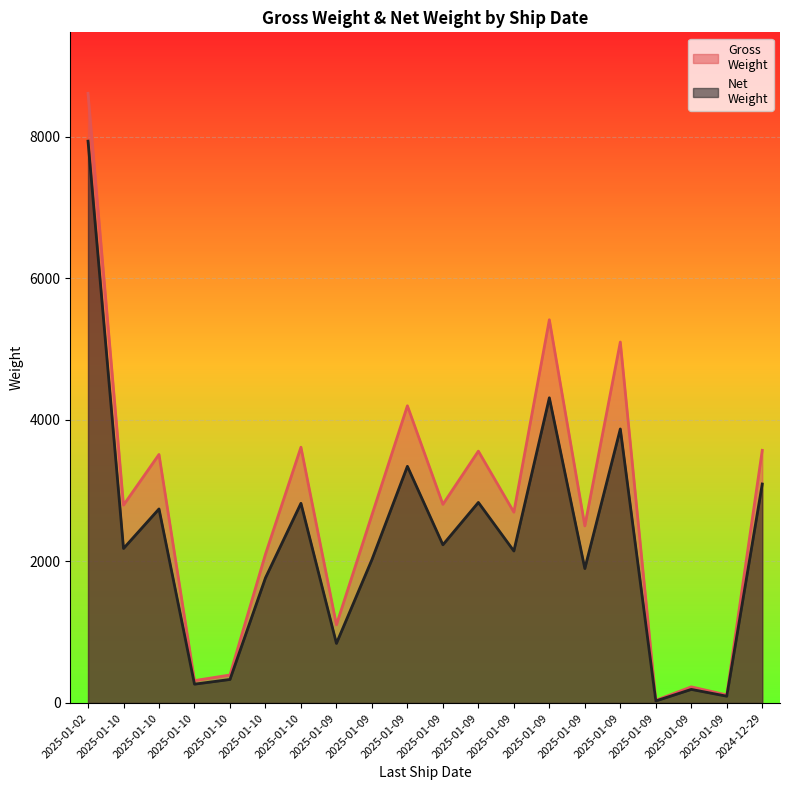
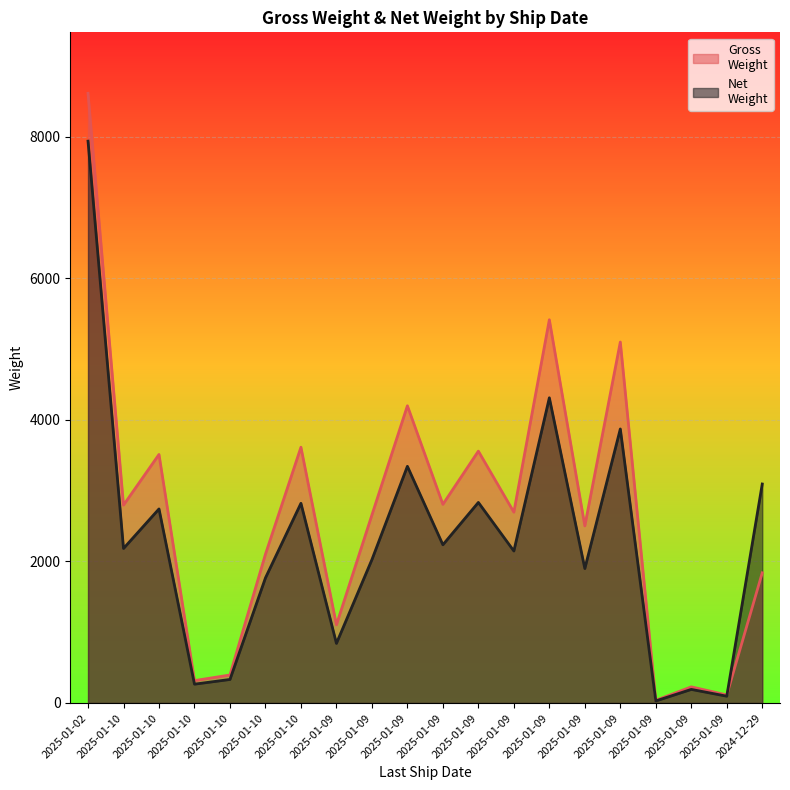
Gross Weight, 2024-12-29: 3600 -> 1800
